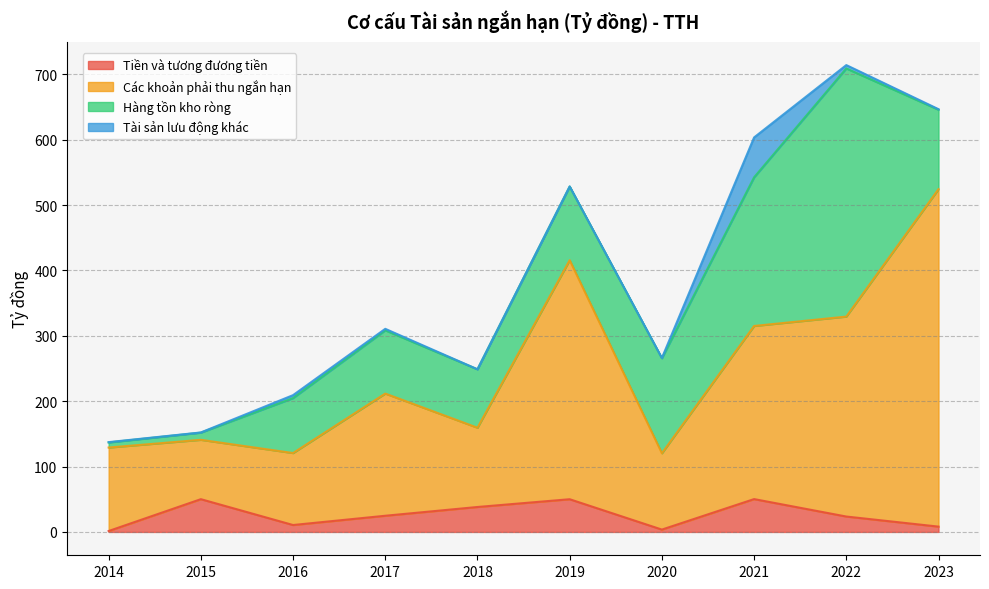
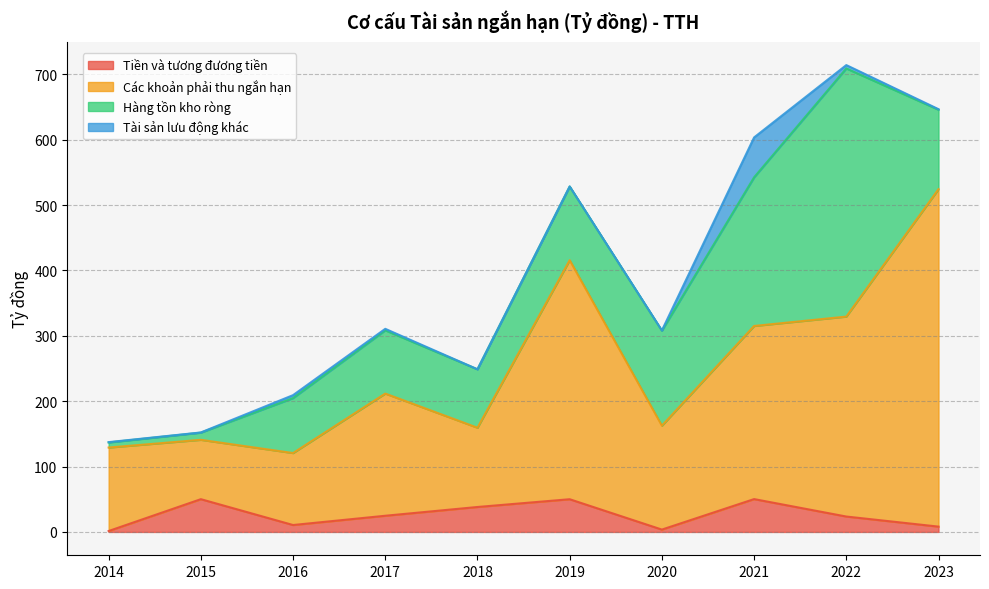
Các khoản phải thu ngắn hạn, 2020: 120 -> 160
